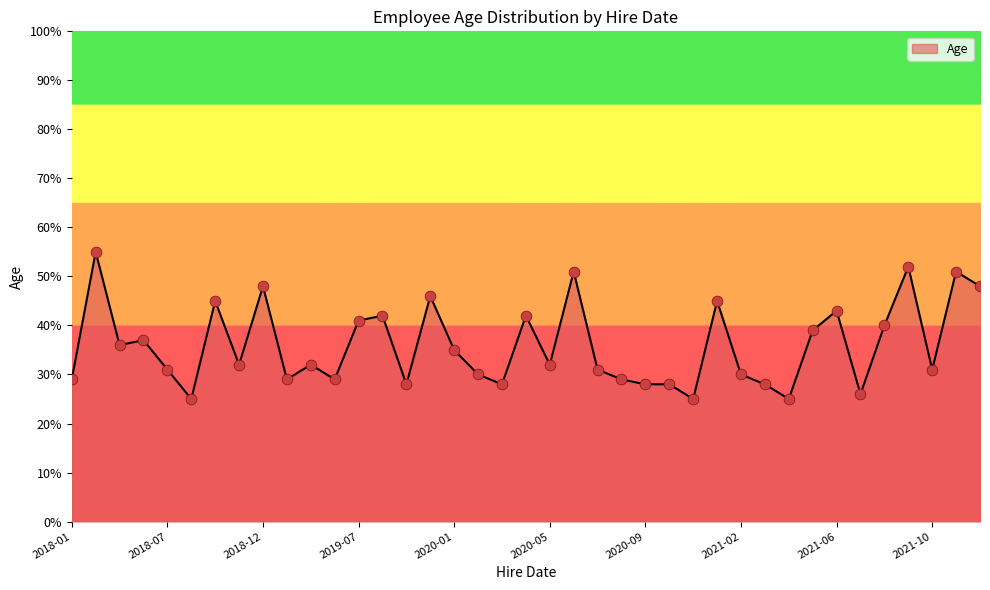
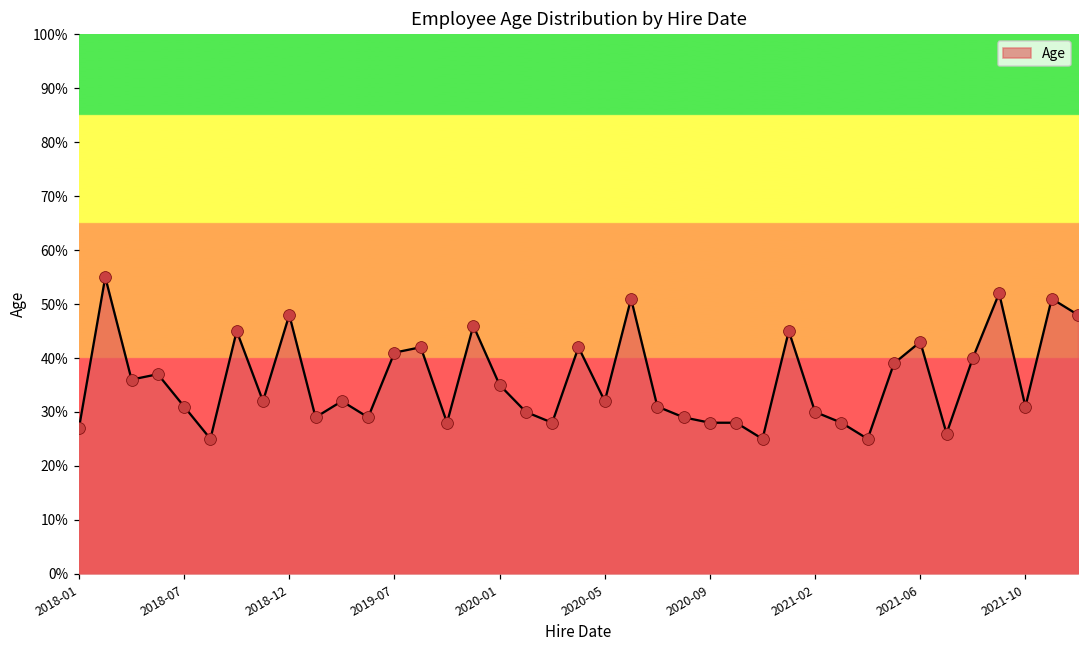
2018-01: 29% -> 27%
